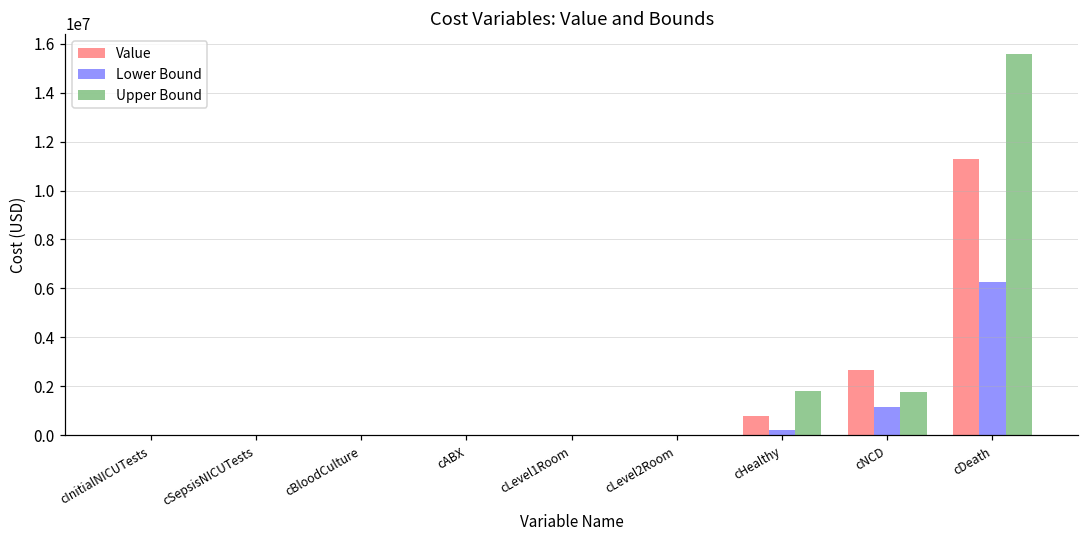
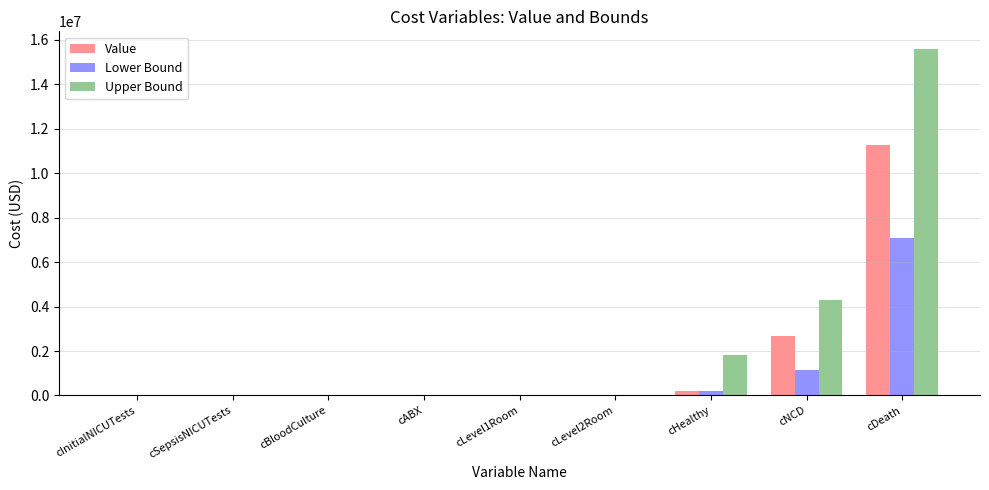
Value, cHealthy: 800000 -> 200000
Upper Bound, cNCD: 1700000 -> 4300000
Lower Bound, cDeath: 6200000 -> 7100000
